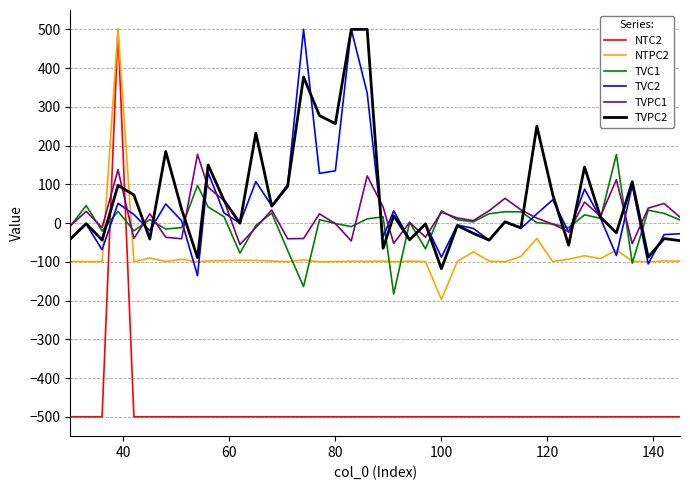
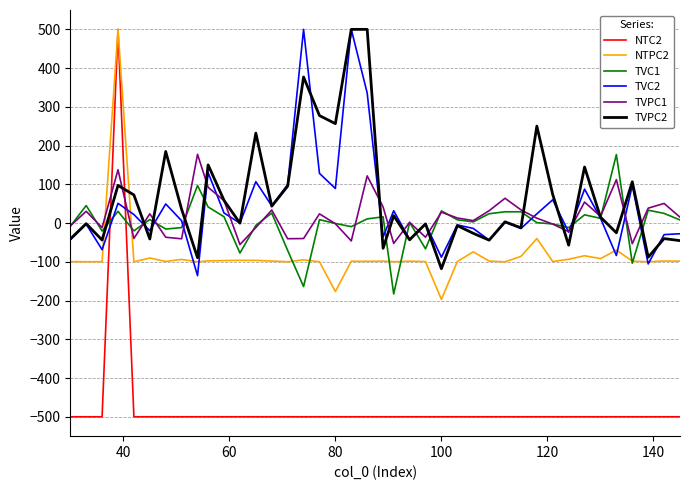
NTPC2, 80: -100 -> -180
TVC2, 80: 130 -> 90
